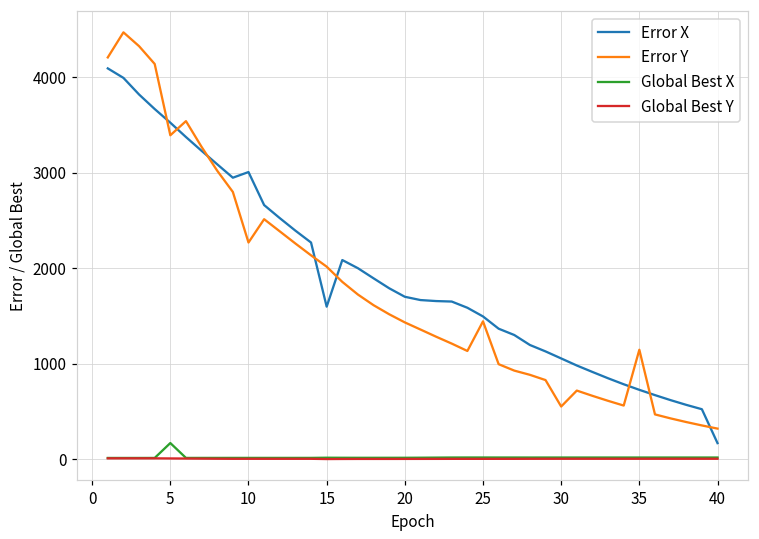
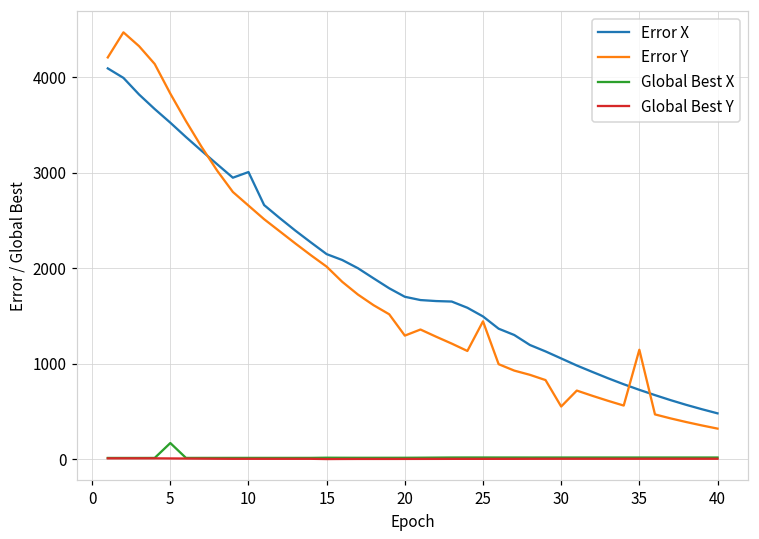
Error Y, 5: 3400 -> 3800
Error Y, 10: 2300 -> 2700
Error X, 15: 1600 -> 2100
Error Y, 20: 1400 -> 1300
Error X, 40: 200 -> 500
